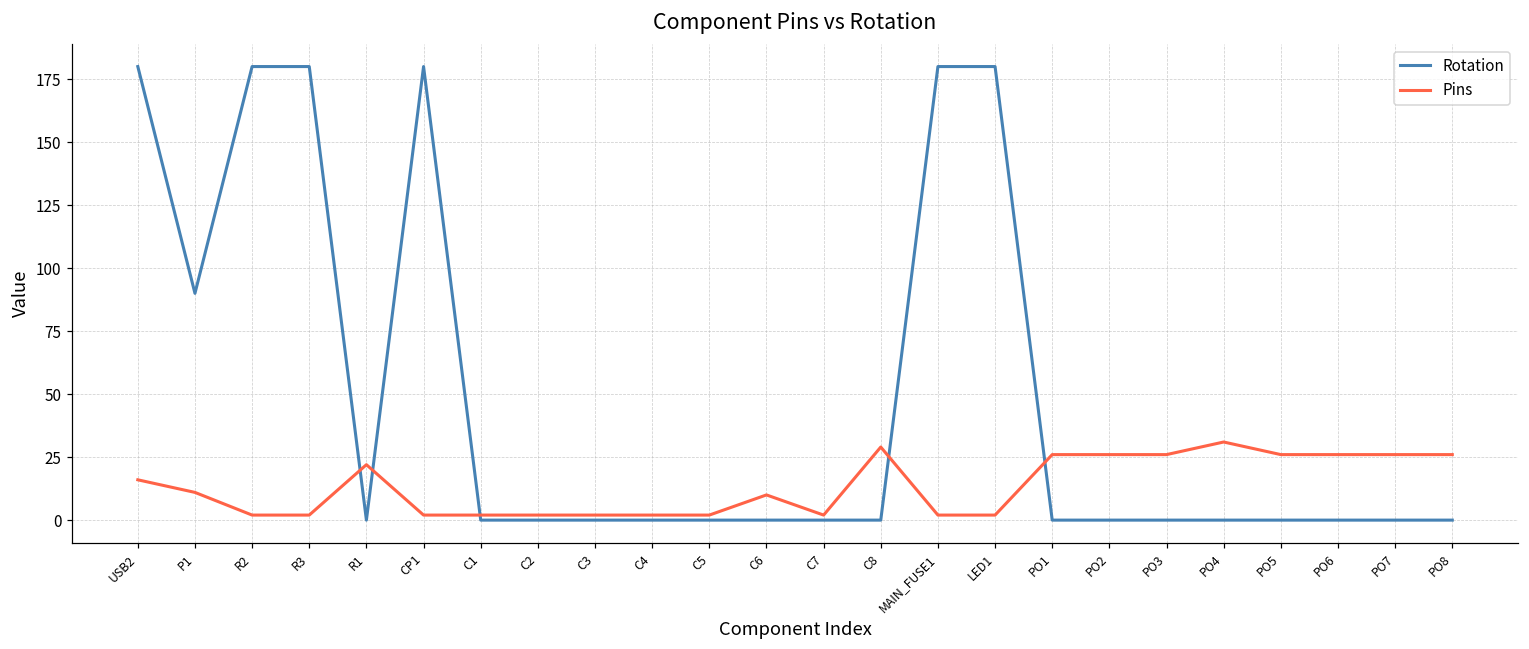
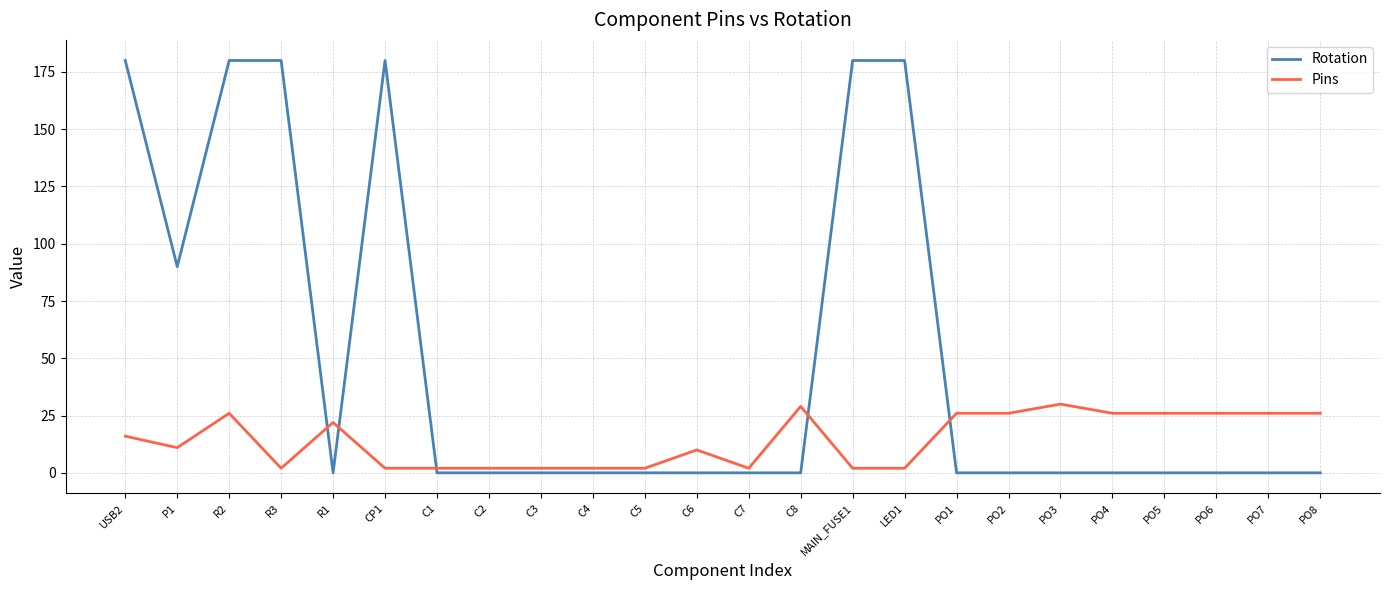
Pins, R2: 2 -> 26
Pins, PO3: 26 -> 30
Pins, PO4: 31 -> 26
